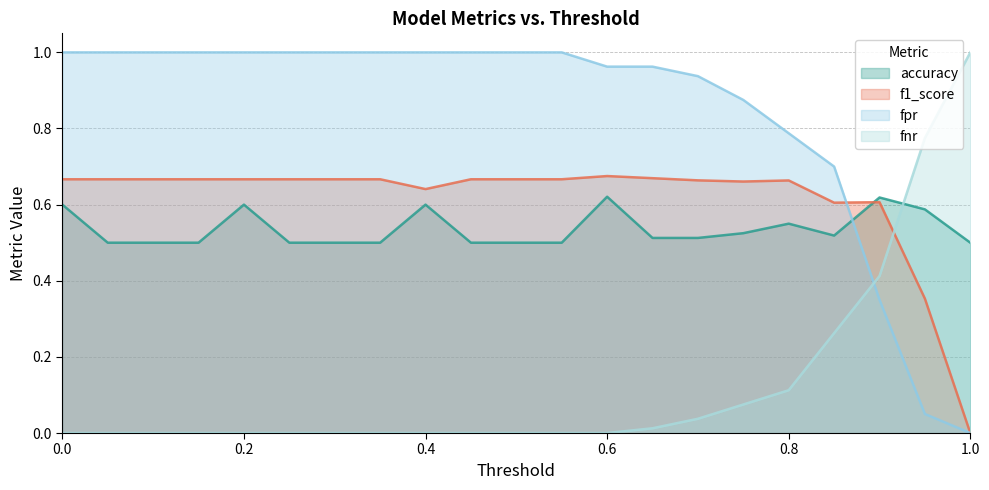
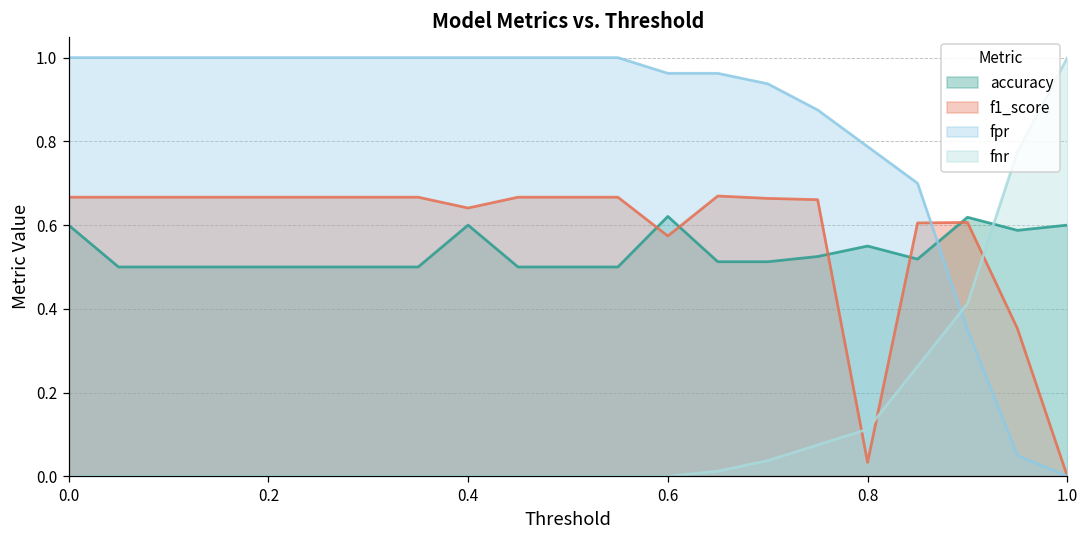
accuracy, 0.2: 0.6 -> 0.5
f1_score, 0.6: 0.68 -> 0.57
f1_score, 0.8: 0.66 -> 0.03
accuracy, 1.0: 0.5 -> 0.6
